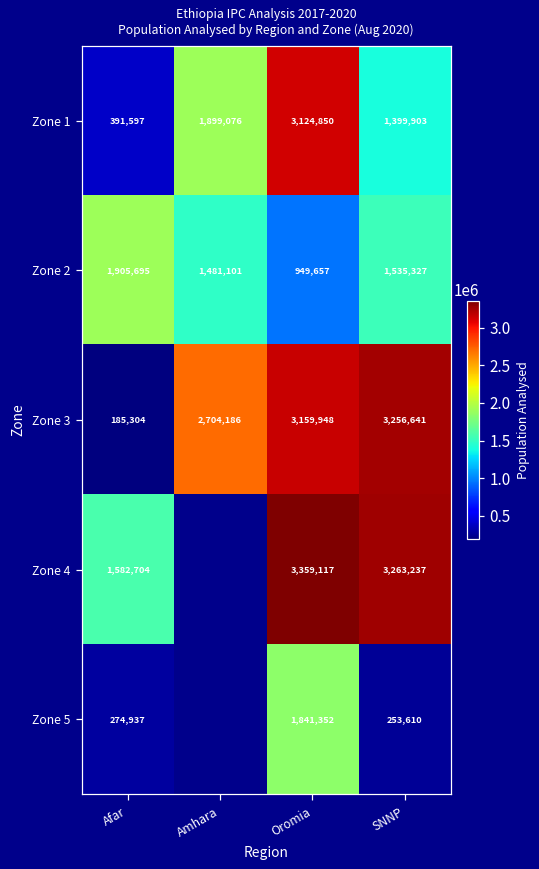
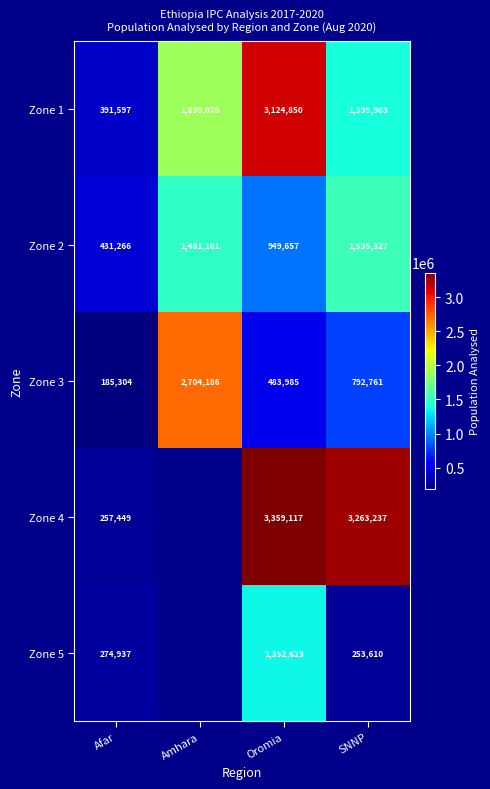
Zone 2, Afar: 1,905,695 -> 431,266
Zone 3, Oromia: 3,159,948 -> 483,985
Zone 3, SNNP: 3,256,641 -> 792,761
Zone 4, Afar: 1,582,704 -> 257,449
Zone 5, Oromia: 1,841,352 -> 1,352,623
